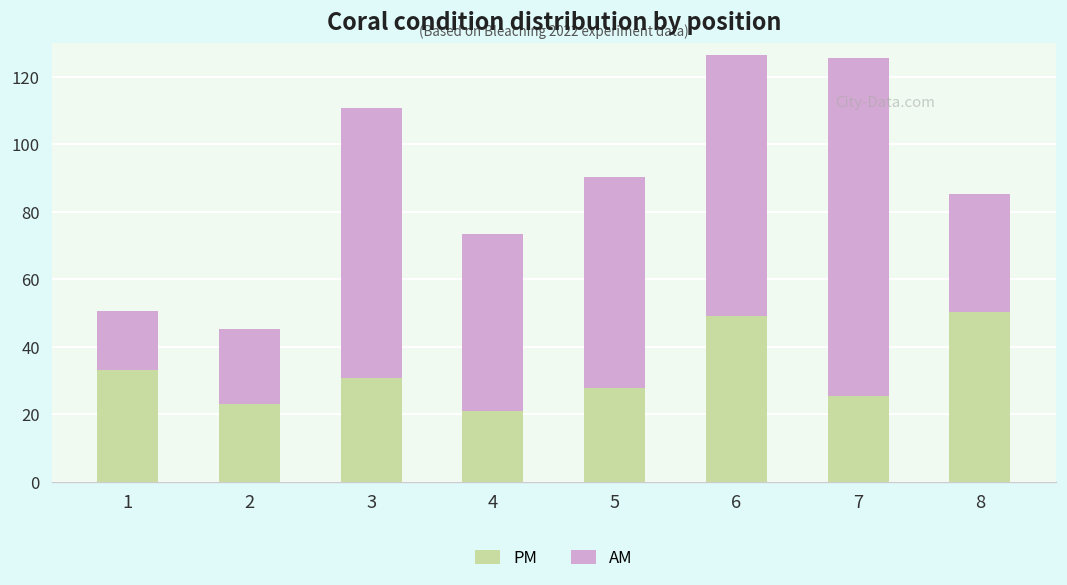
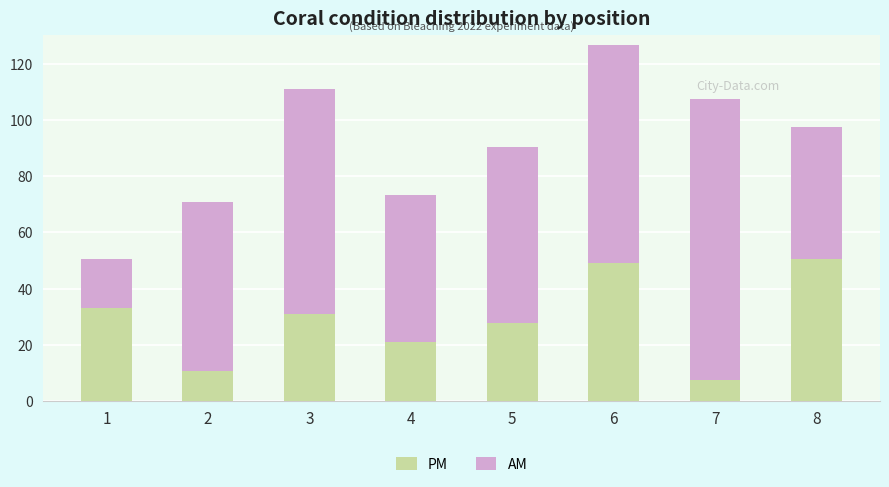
PM, 2: 23 -> 11
AM, 2: 23 -> 60
PM, 7: 26 -> 8
AM, 8: 35 -> 47
